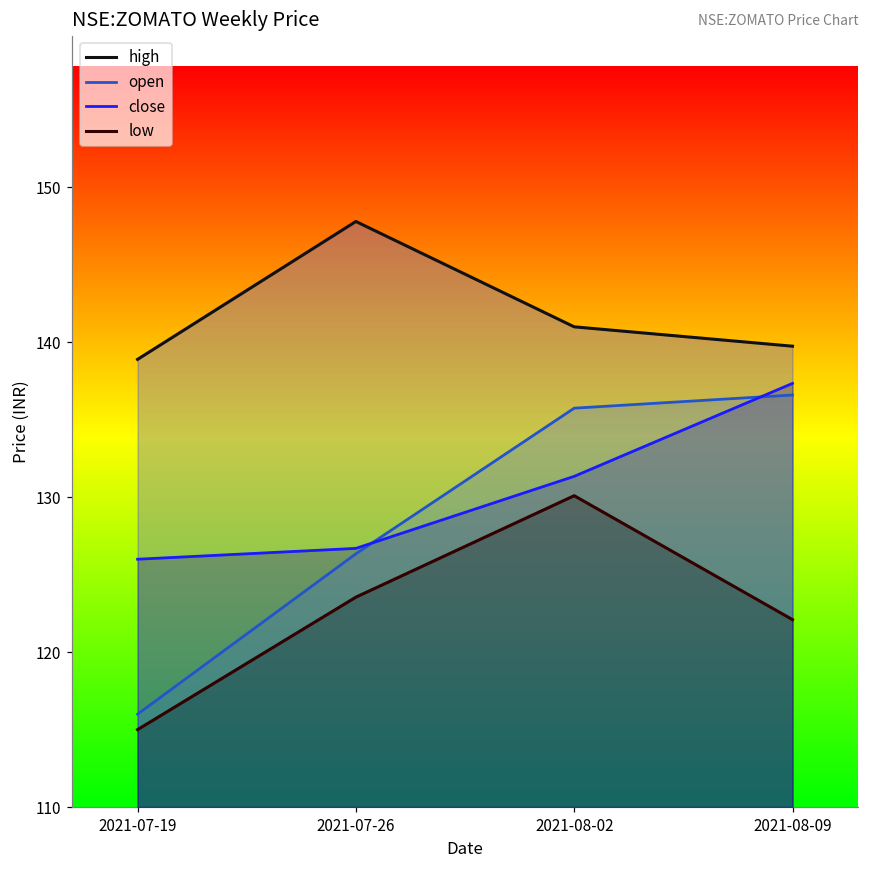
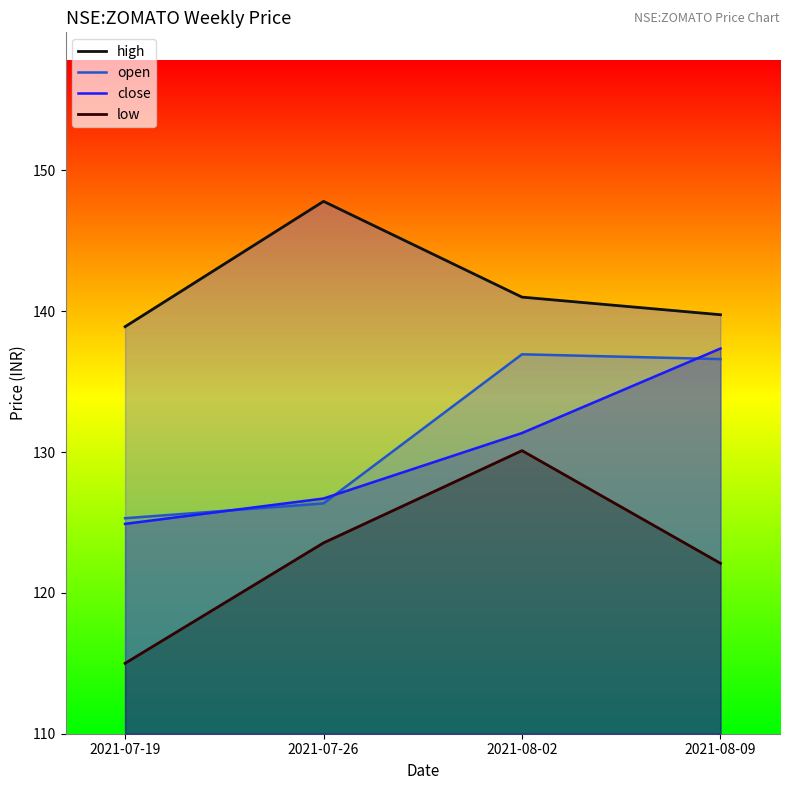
open, 2021-07-19: 116.0 -> 125.3
close, 2021-07-19: 126.0 -> 124.9
open, 2021-08-02: 135.8 -> 136.9
